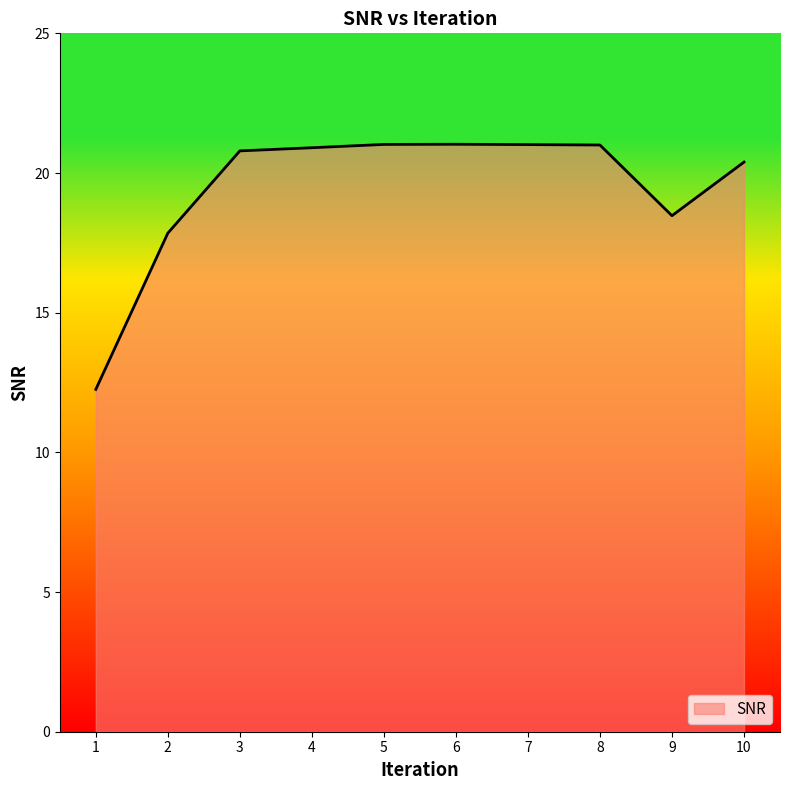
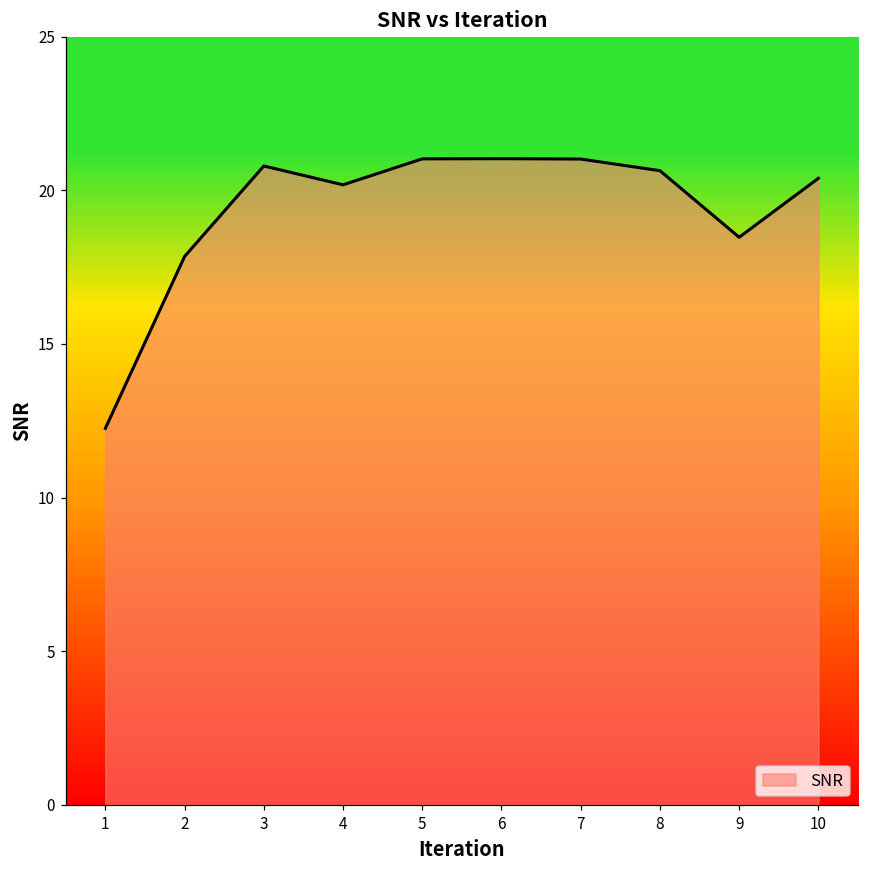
4: 20.9 -> 20.2
8: 21.0 -> 20.6
